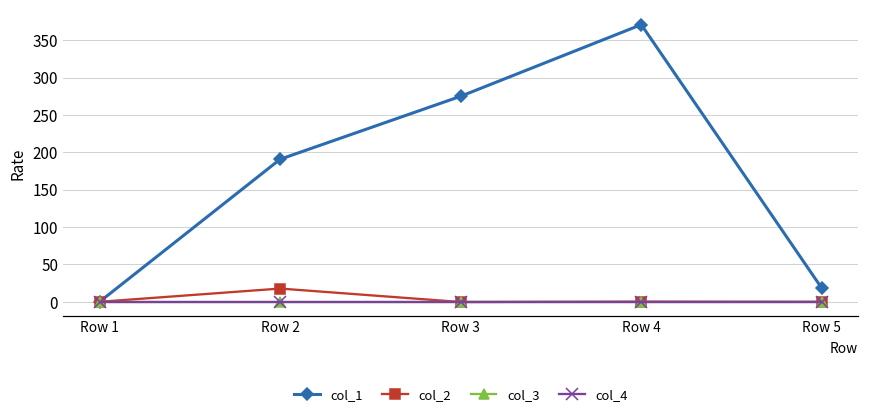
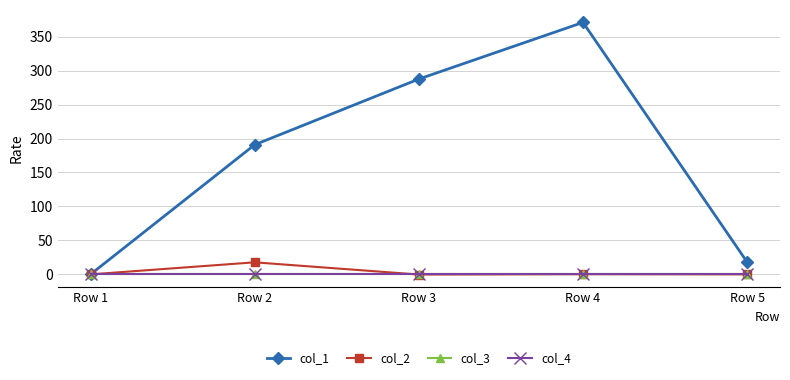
col_1, Row 3: 280 -> 290
